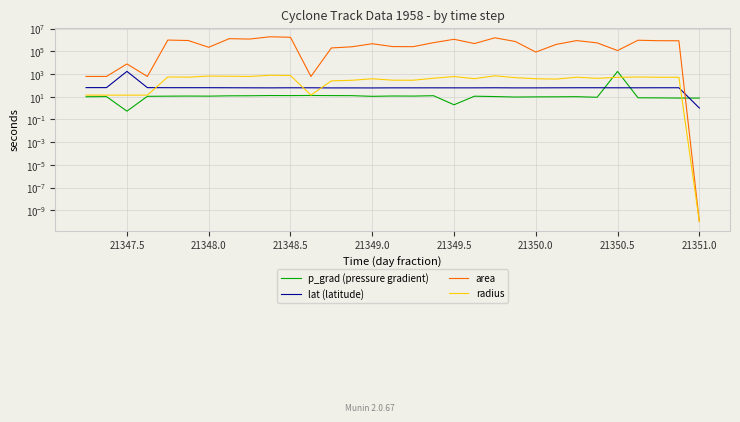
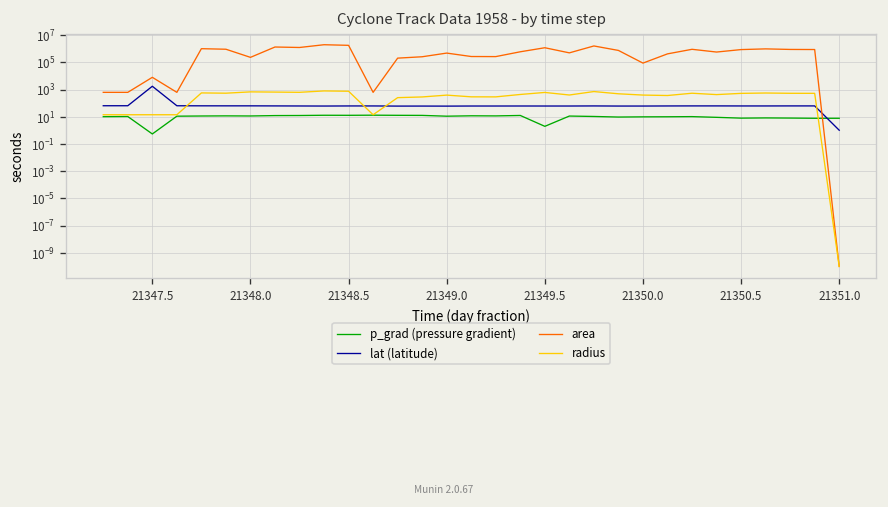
p_grad (pressure gradient), 21350.5: 2000 -> 10
area, 21350.5: 100000 -> 1000000
